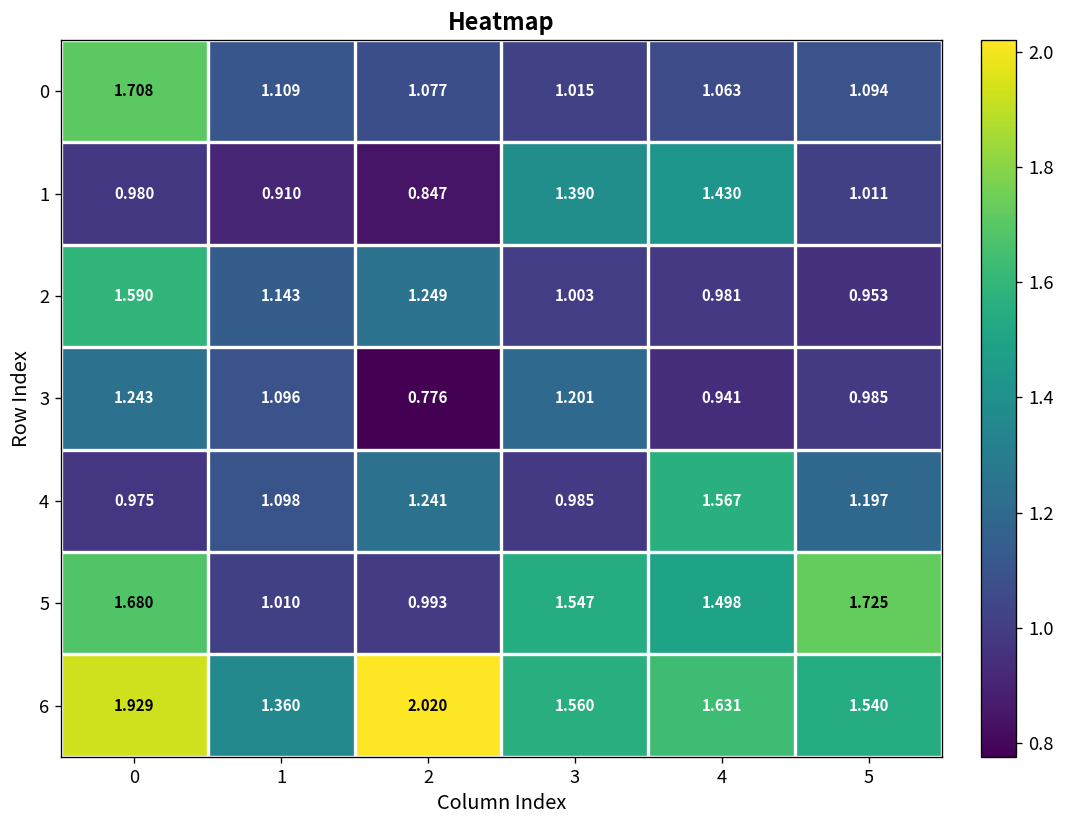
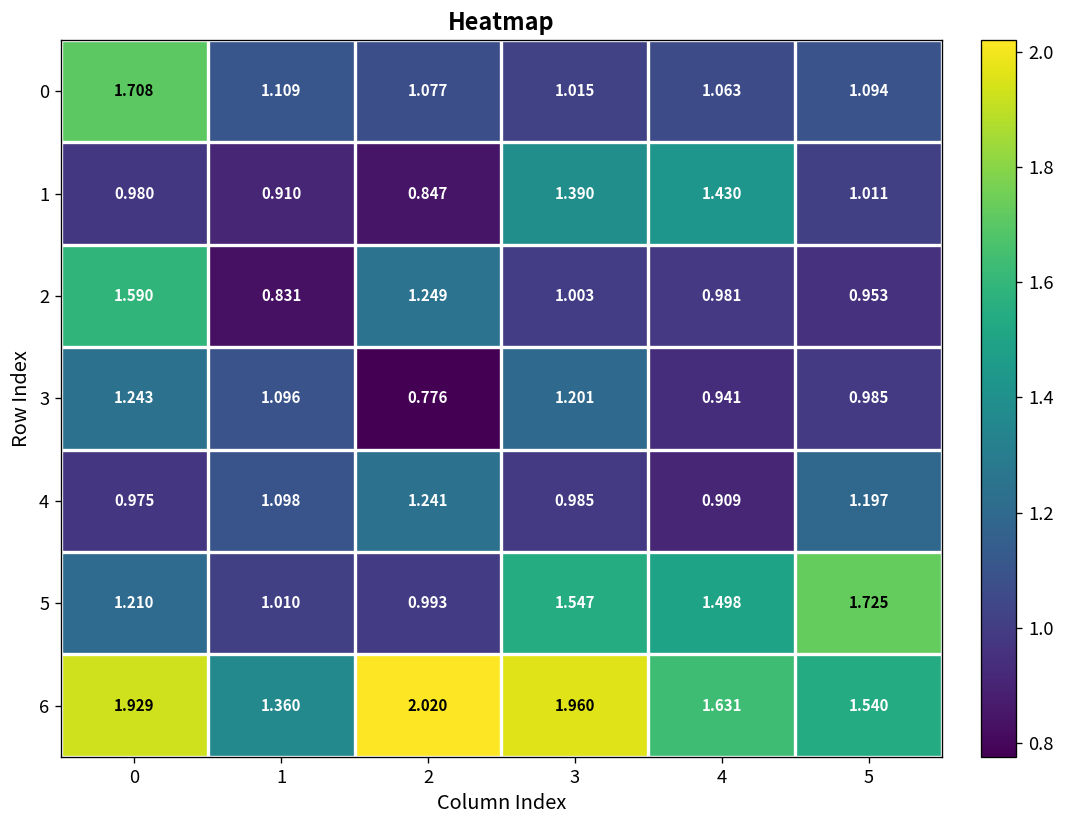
2, 1: 1.143 -> 0.831
4, 4: 1.567 -> 0.909
5, 0: 1.680 -> 1.210
6, 3: 1.560 -> 1.960
